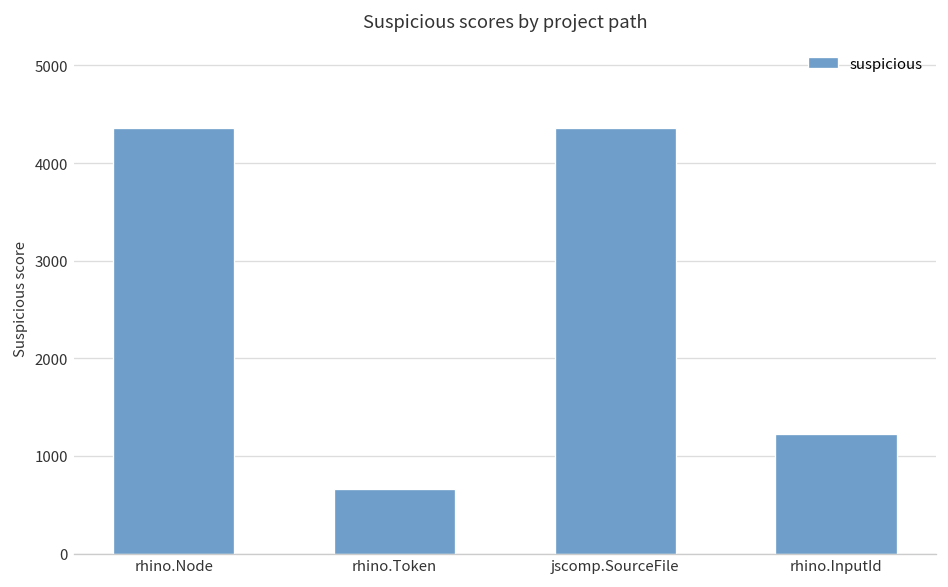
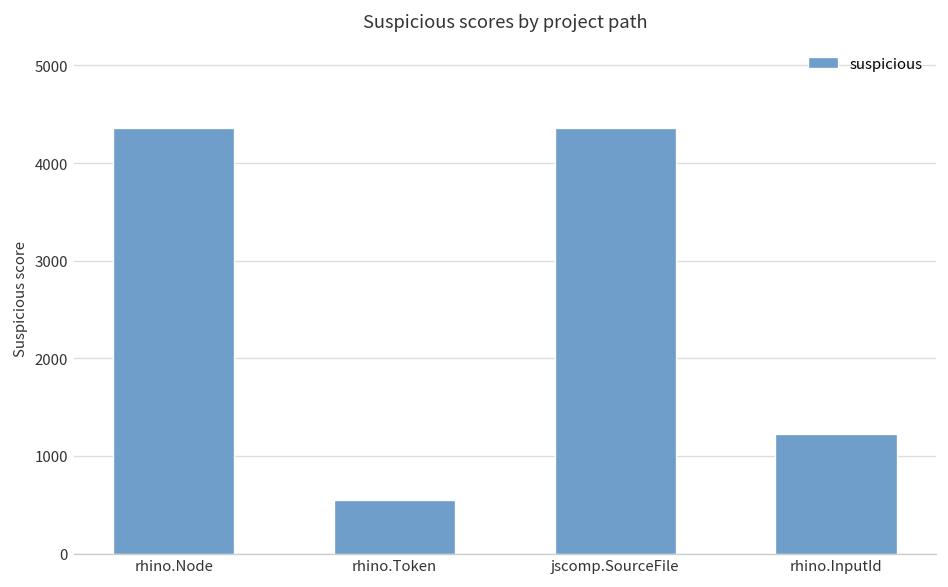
rhino.Token: 700 -> 600
